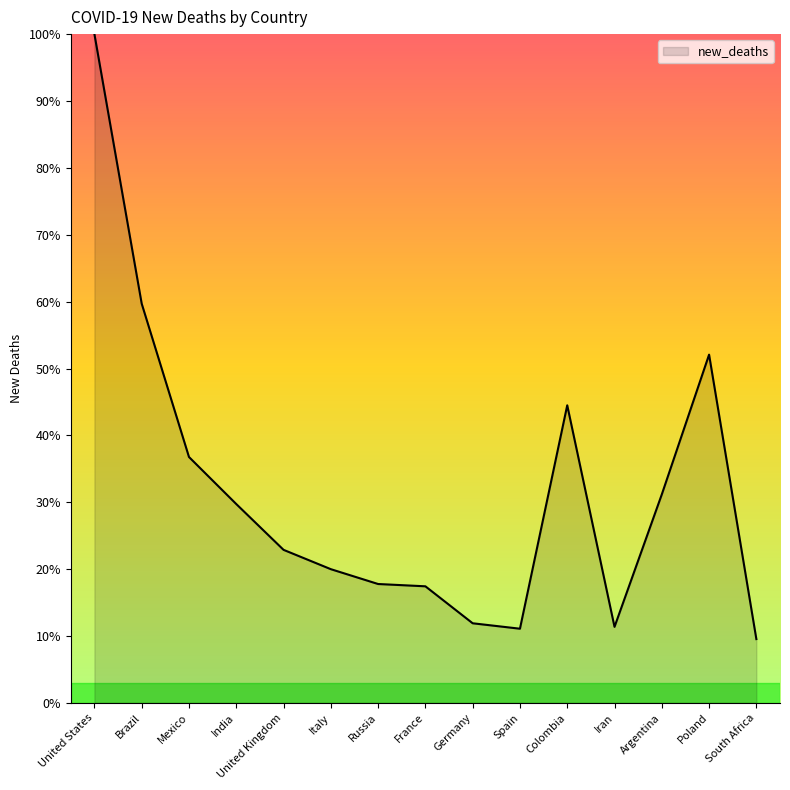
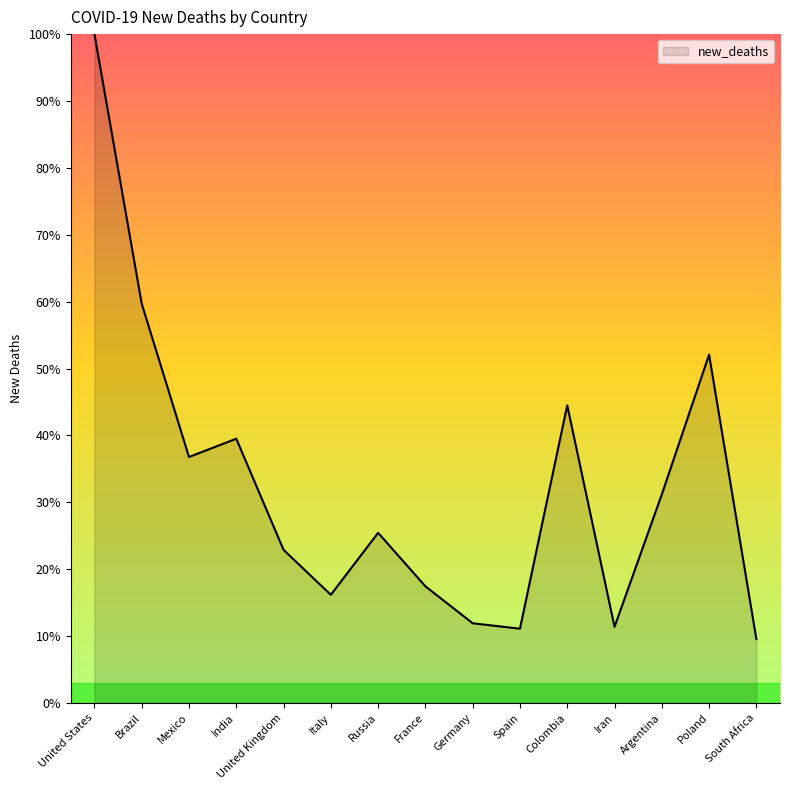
India: 30% -> 40%
Italy: 20% -> 16%
Russia: 18% -> 25%
